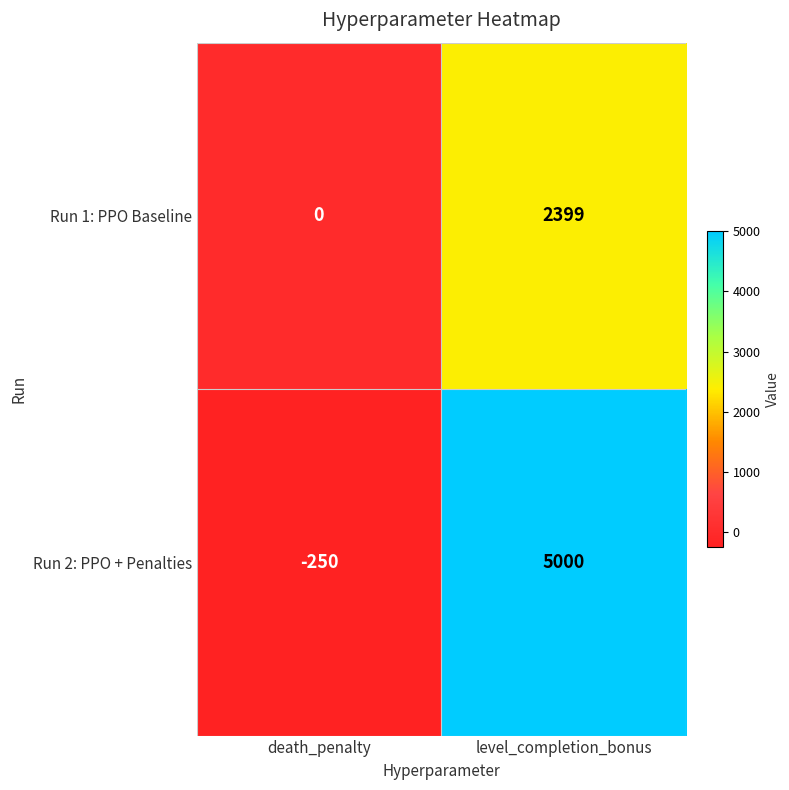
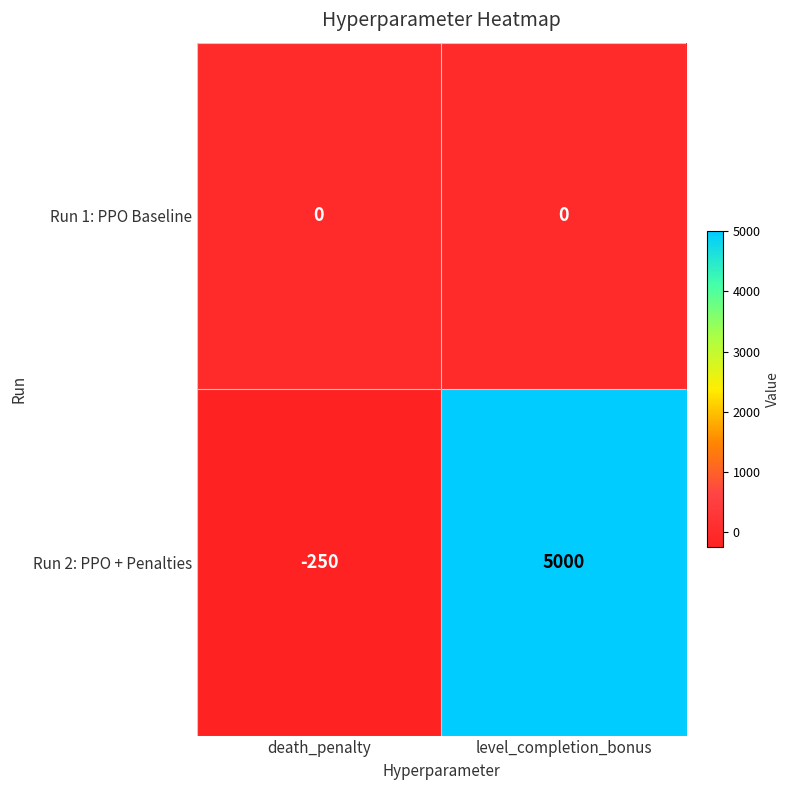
Run 1: PPO Baseline, level_completion_bonus: 2399 -> 0
